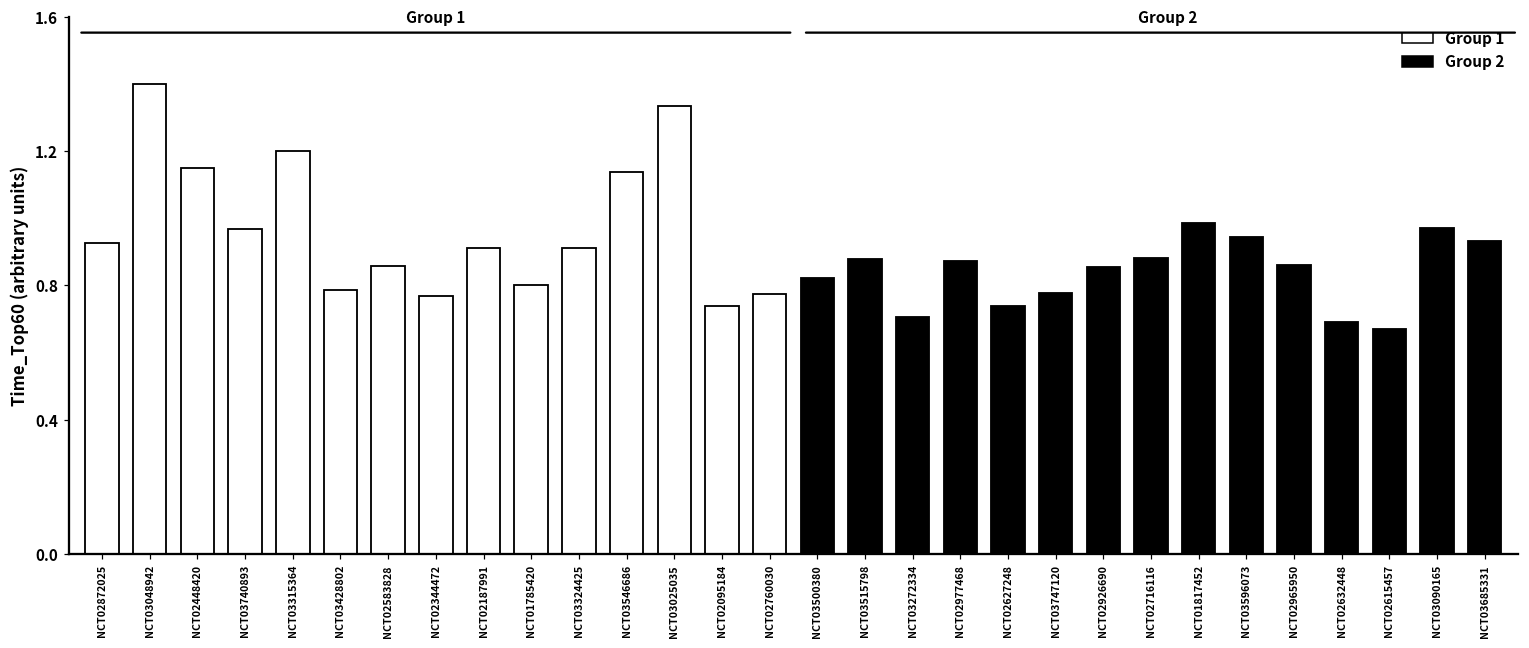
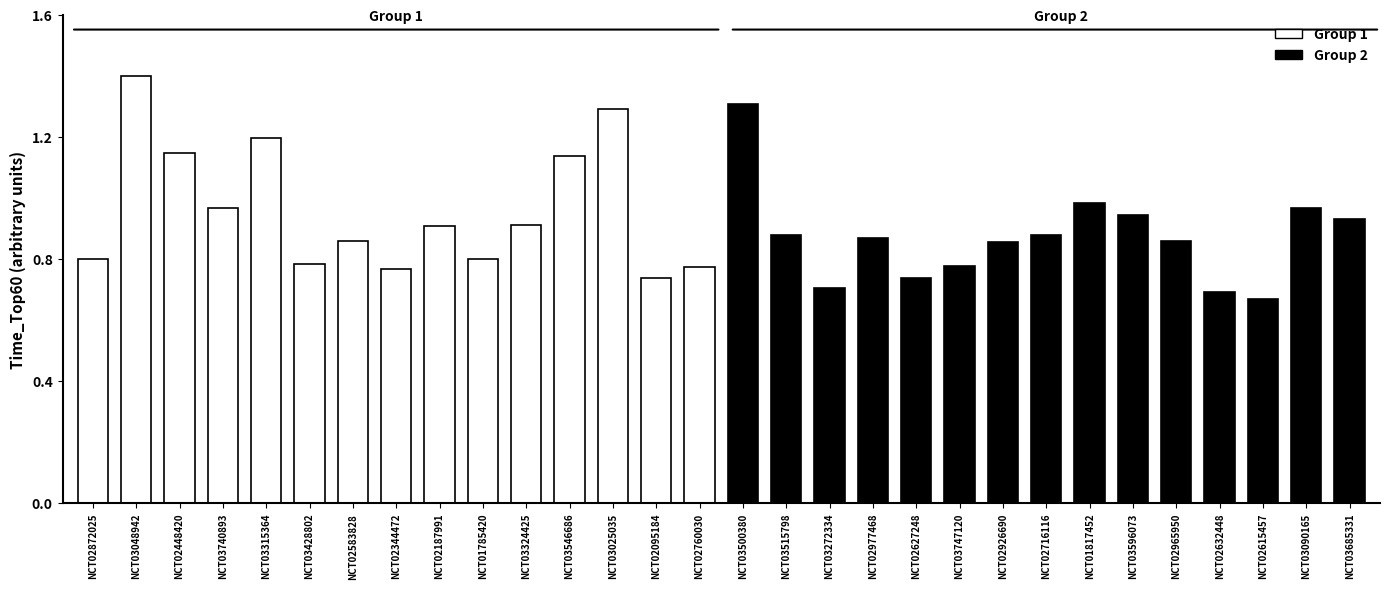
NCT02872025: 0.93 -> 0.80
NCT03025035: 1.33 -> 1.29
NCT03500380: 0.82 -> 1.31
